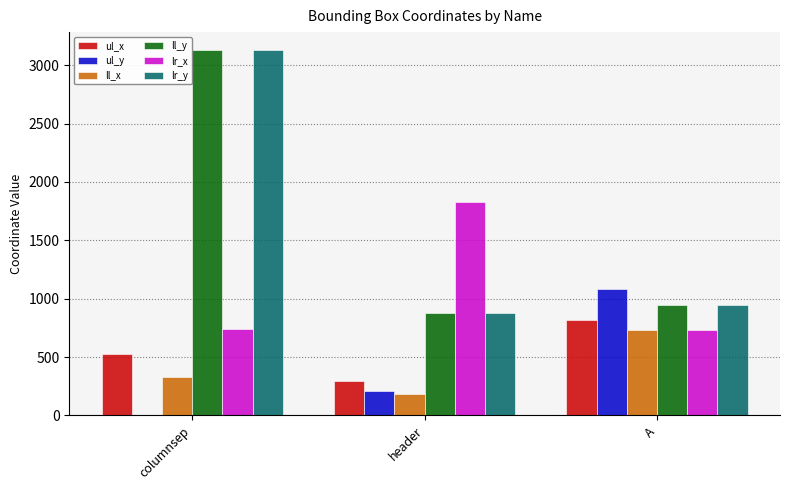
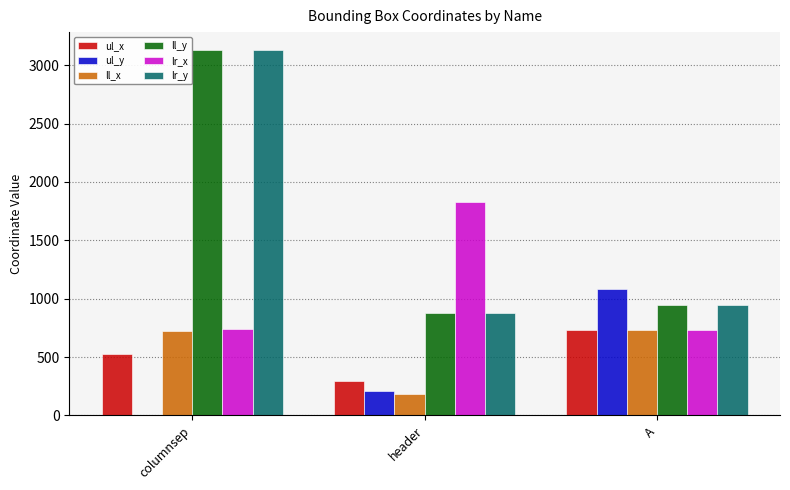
ll_x, columnsep: 330 -> 720
ul_x, A: 820 -> 730
